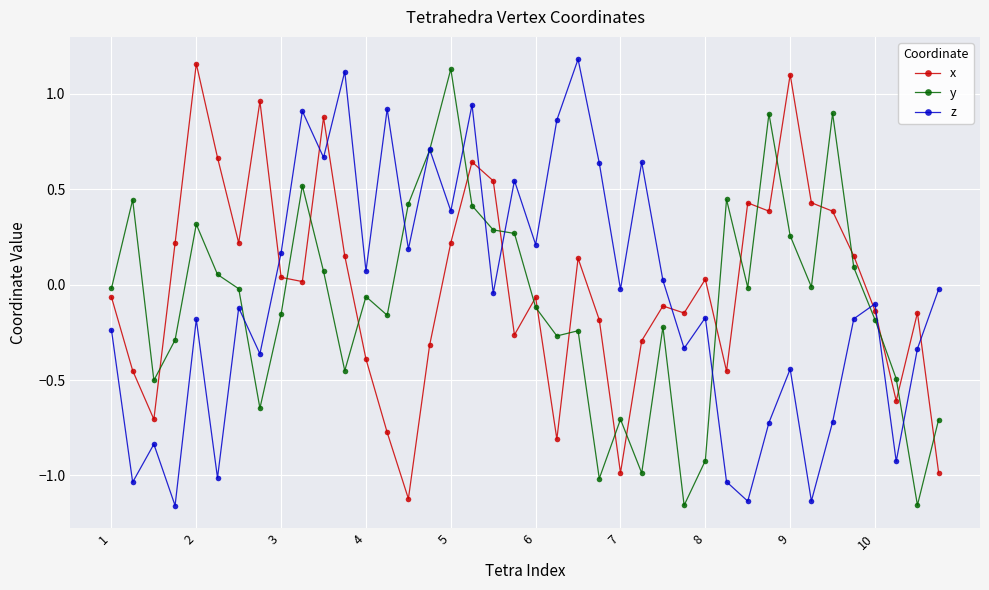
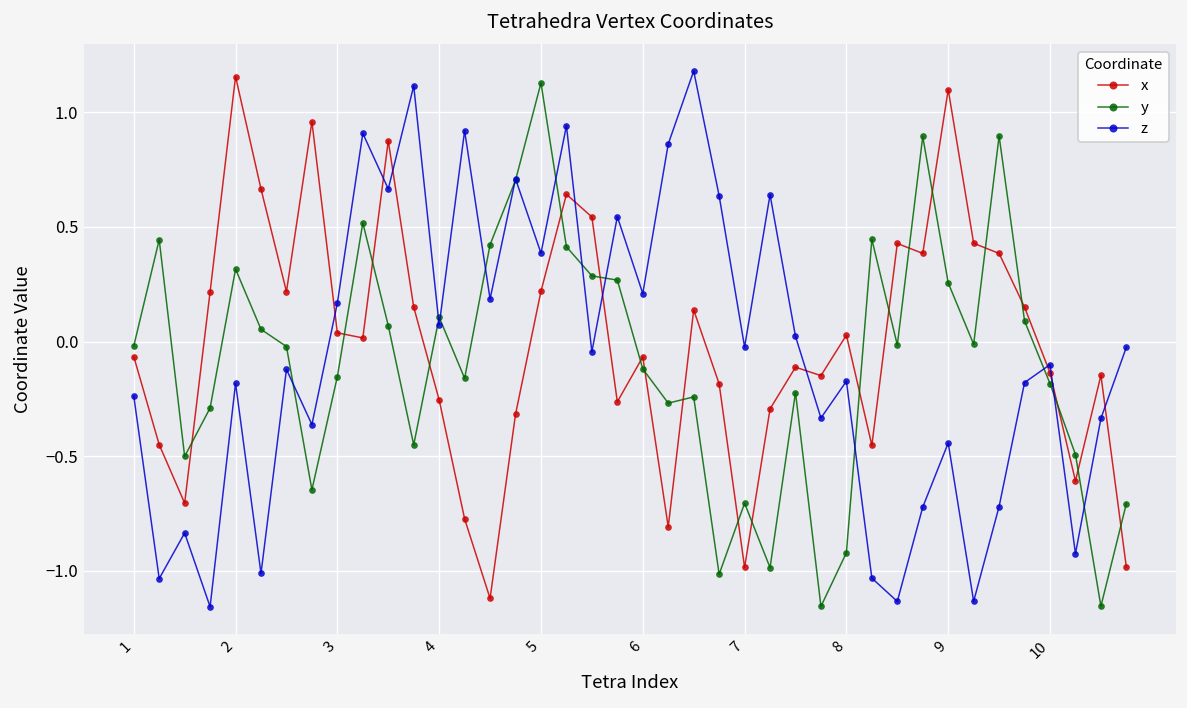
x, 4: -0.39 -> -0.26
y, 4: -0.06 -> 0.11
